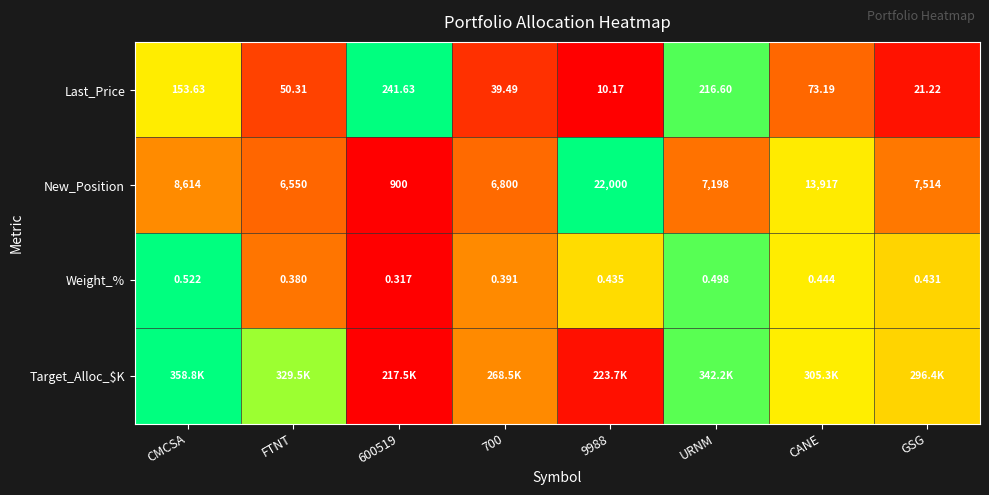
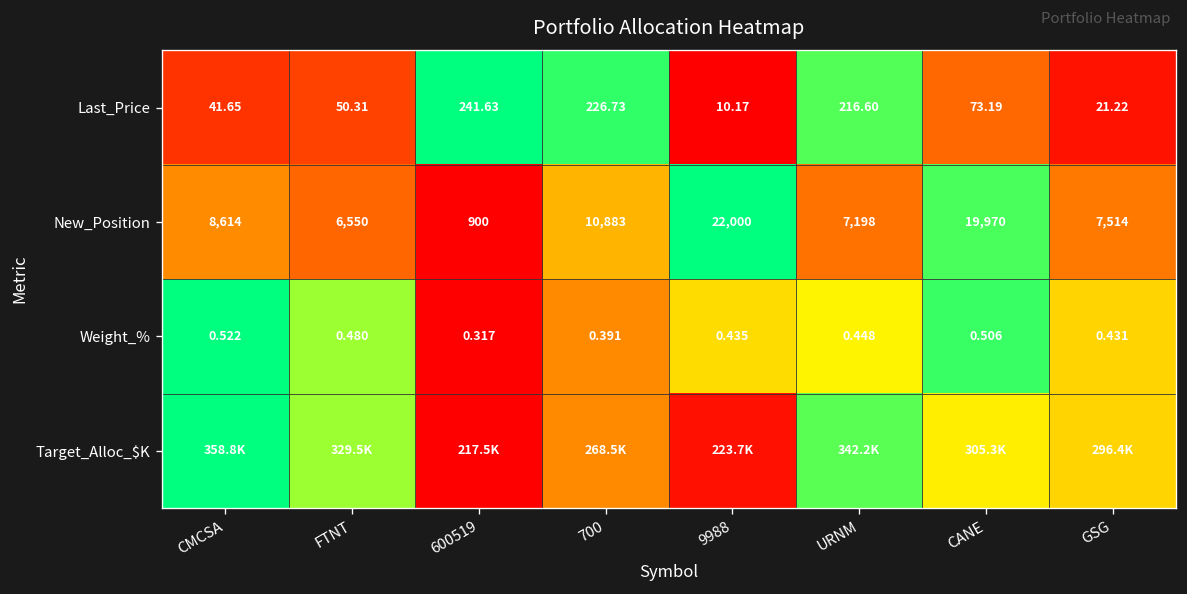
Last_Price, CMCSA: 153.63 -> 41.65
Last_Price, 700: 39.49 -> 226.73
New_Position, 700: 6,800 -> 10,883
New_Position, CANE: 13,917 -> 19,970
Weight_%, FTNT: 0.380 -> 0.480
Weight_%, URNM: 0.498 -> 0.448
Weight_%, CANE: 0.444 -> 0.506
